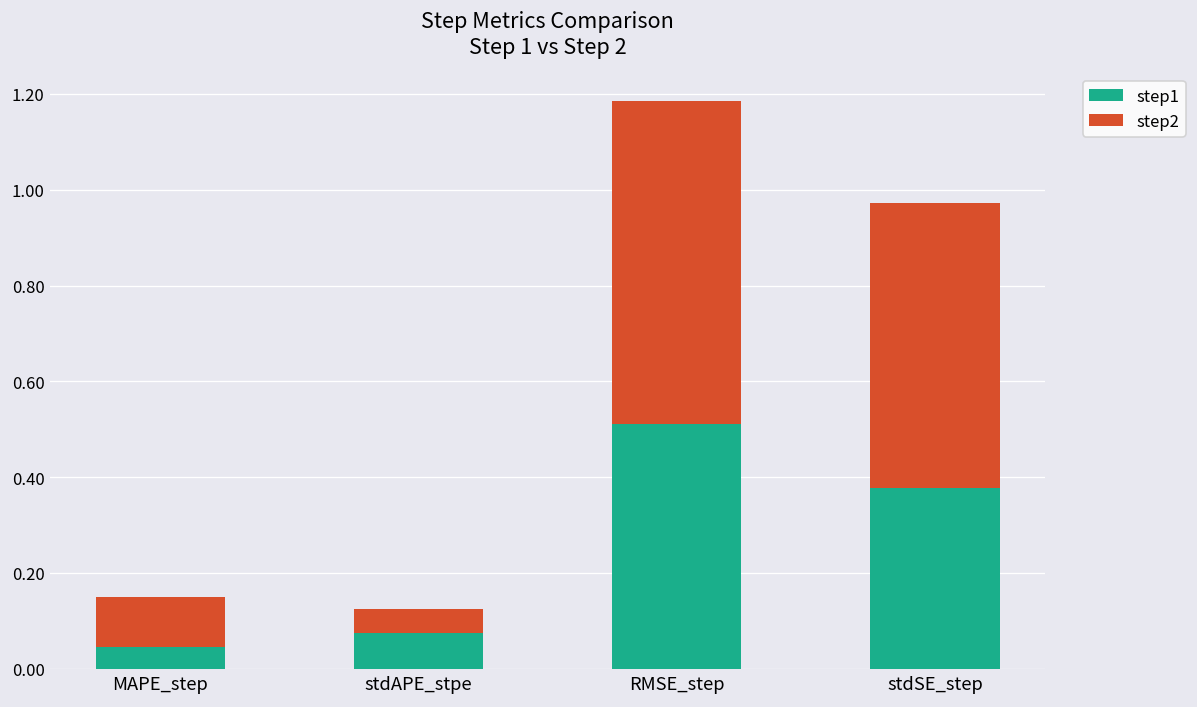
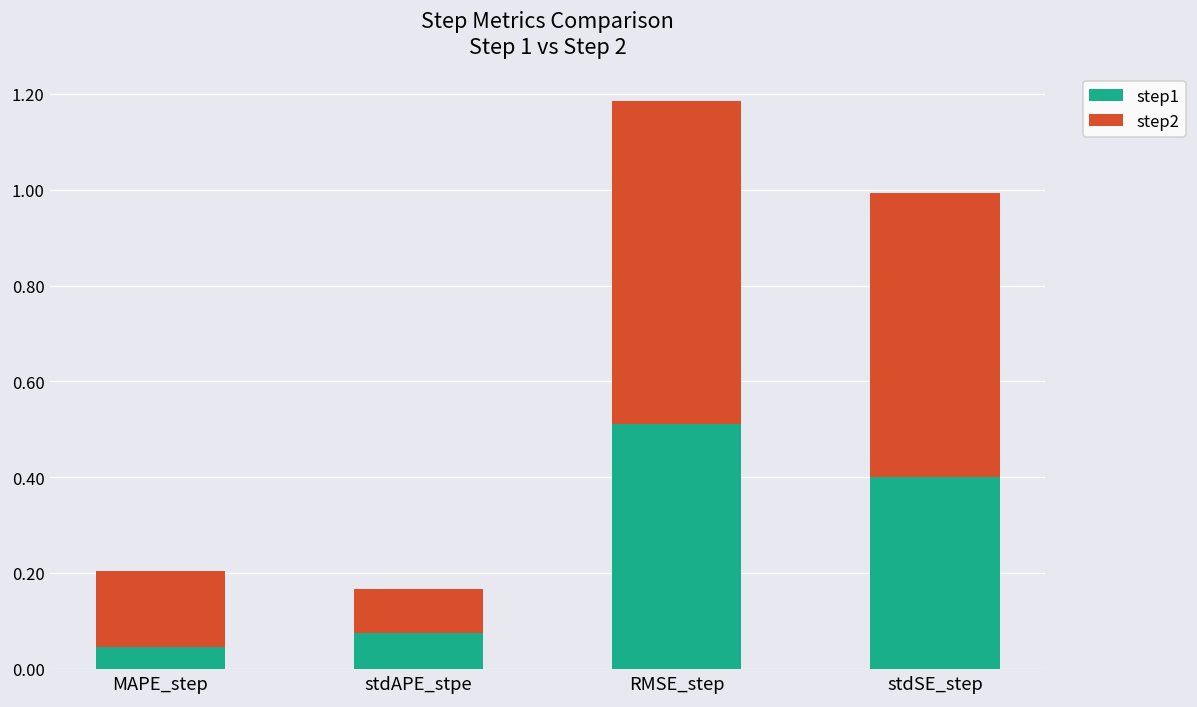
step2, MAPE_step: 0.10 -> 0.16
step2, stdAPE_stpe: 0.05 -> 0.09
step1, stdSE_step: 0.38 -> 0.40
